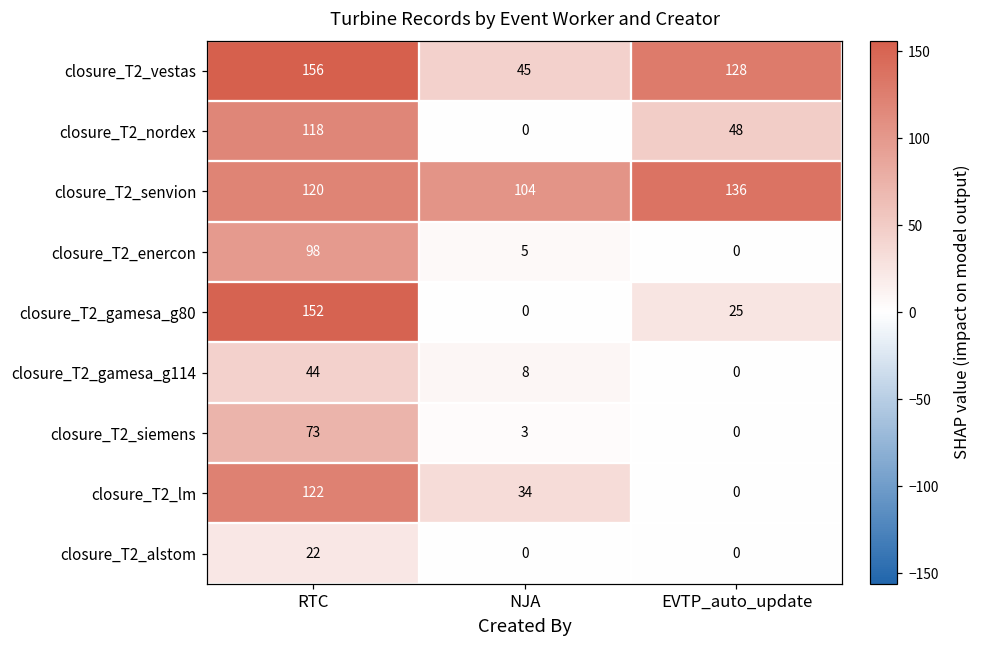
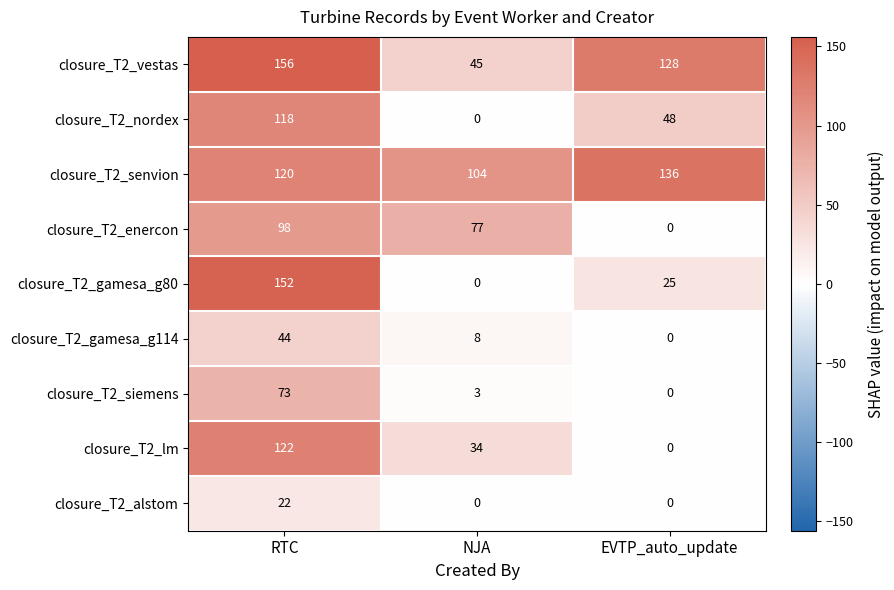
closure_T2_enercon, NJA: 5 -> 77
